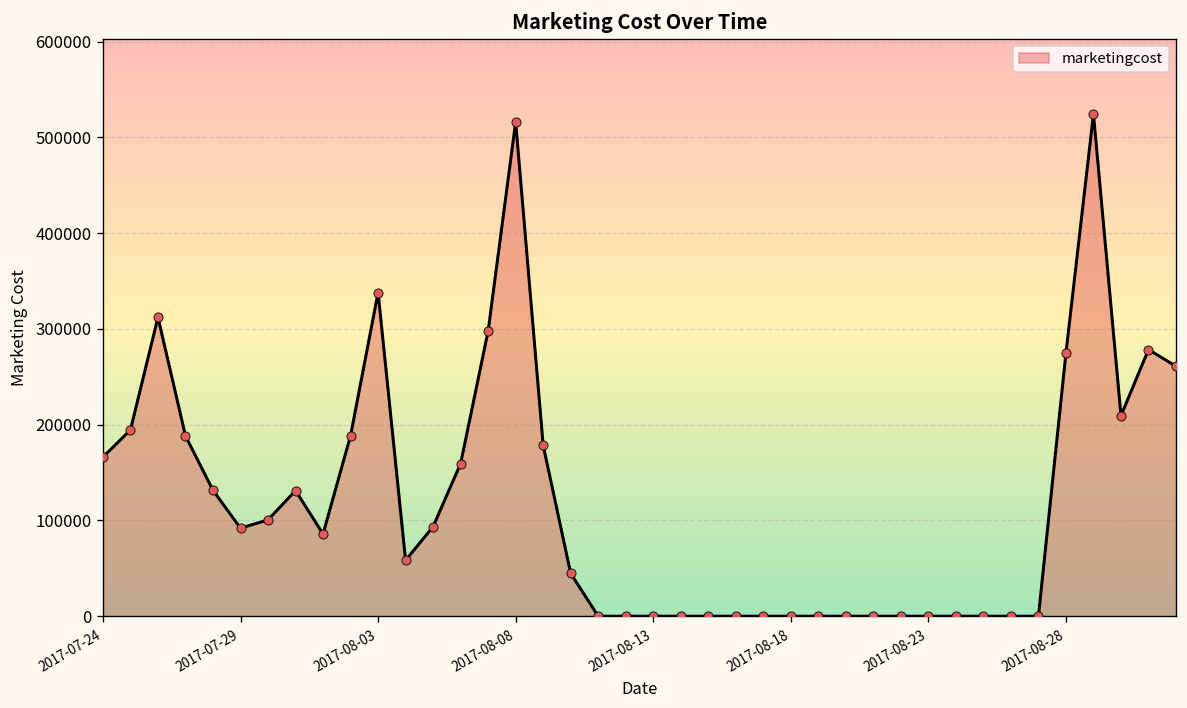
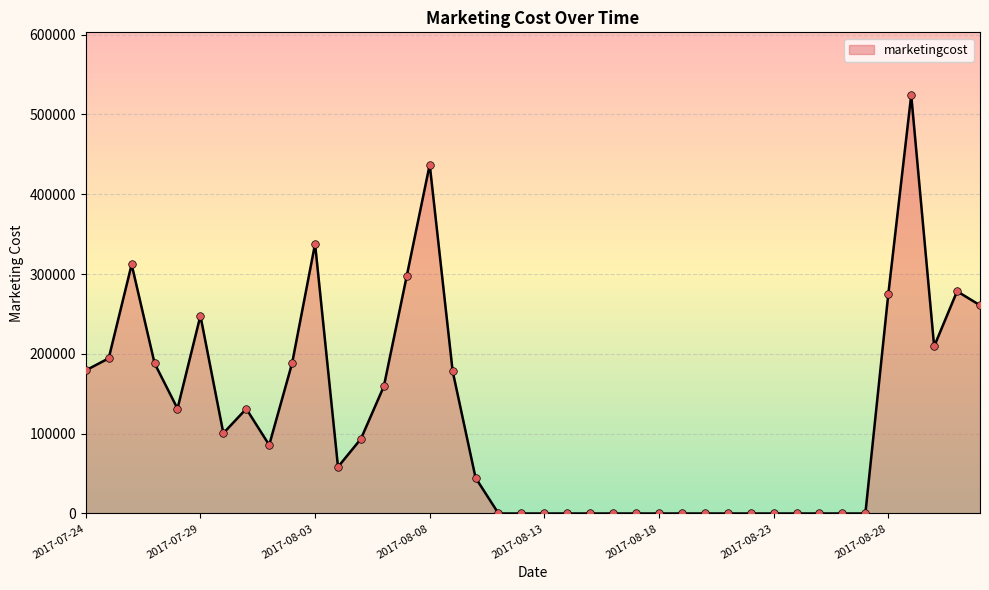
2017-07-24: 170000 -> 180000
2017-07-29: 90000 -> 250000
2017-08-08: 520000 -> 440000
